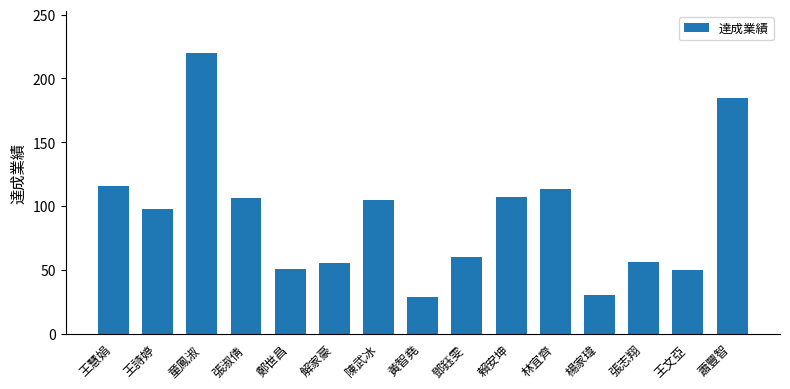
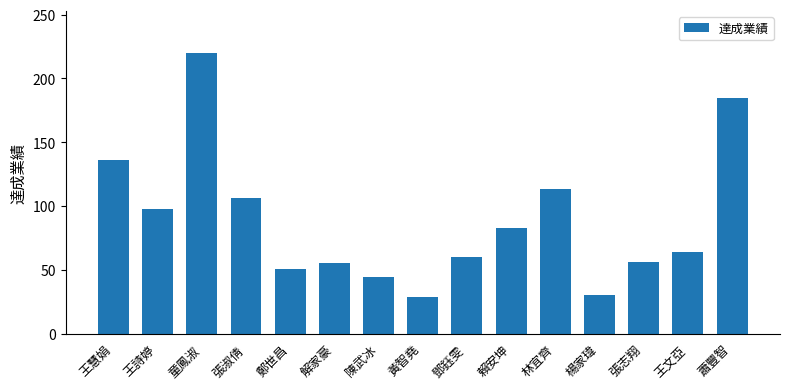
王慧娟: 116 -> 136
陳武冰: 105 -> 44
賴安坤: 107 -> 83
王文亞: 50 -> 64
